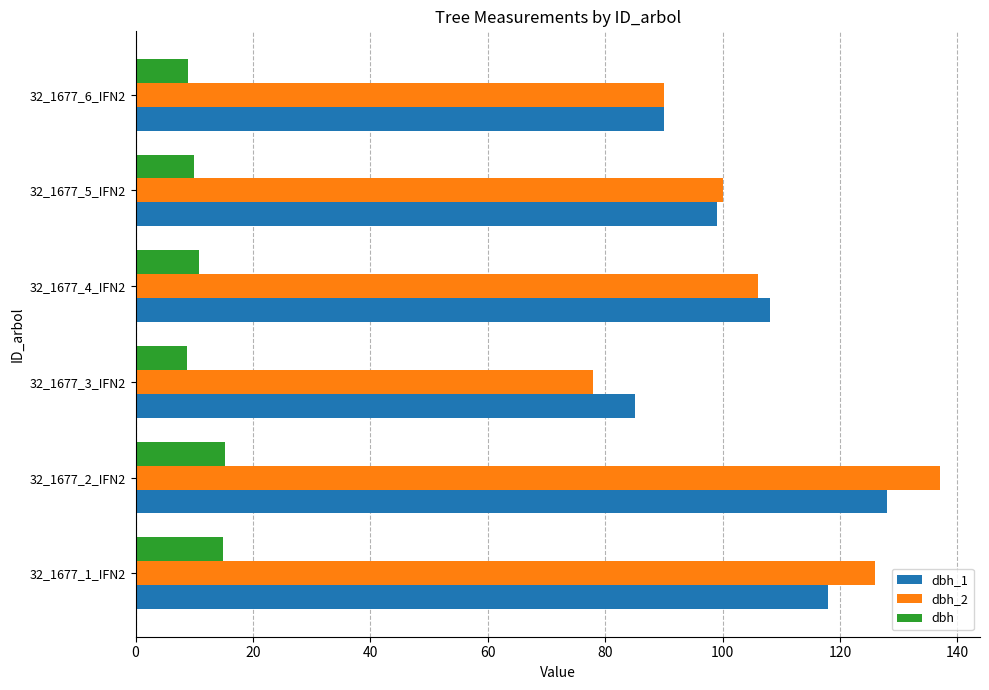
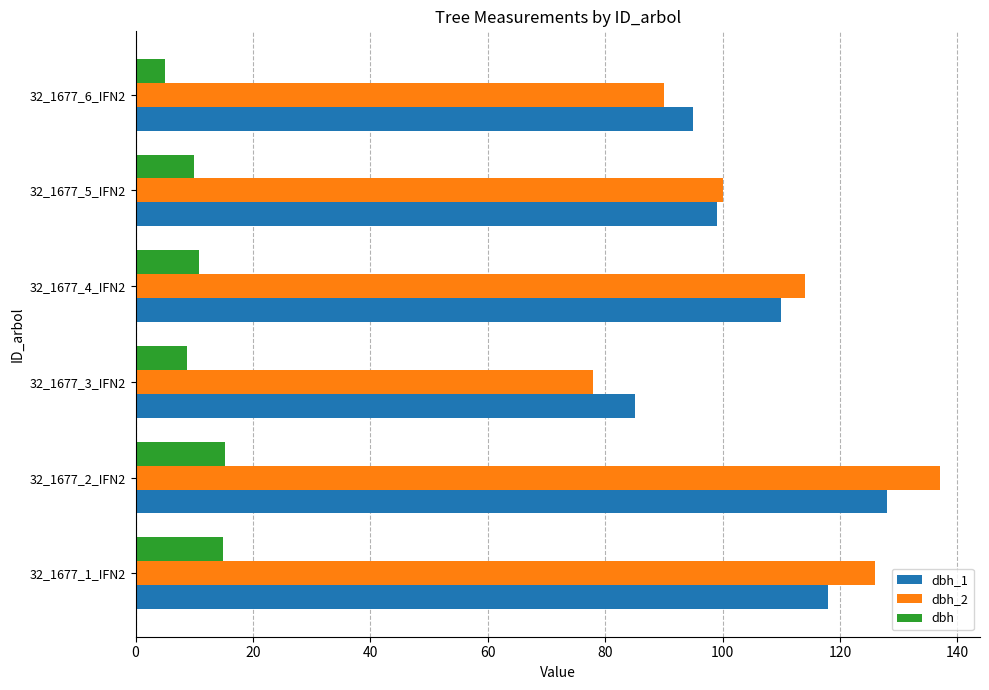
dbh, 32_1677_6_IFN2: 9 -> 5
dbh_1, 32_1677_6_IFN2: 90 -> 95
dbh_2, 32_1677_4_IFN2: 106 -> 114
dbh_1, 32_1677_4_IFN2: 108 -> 110
